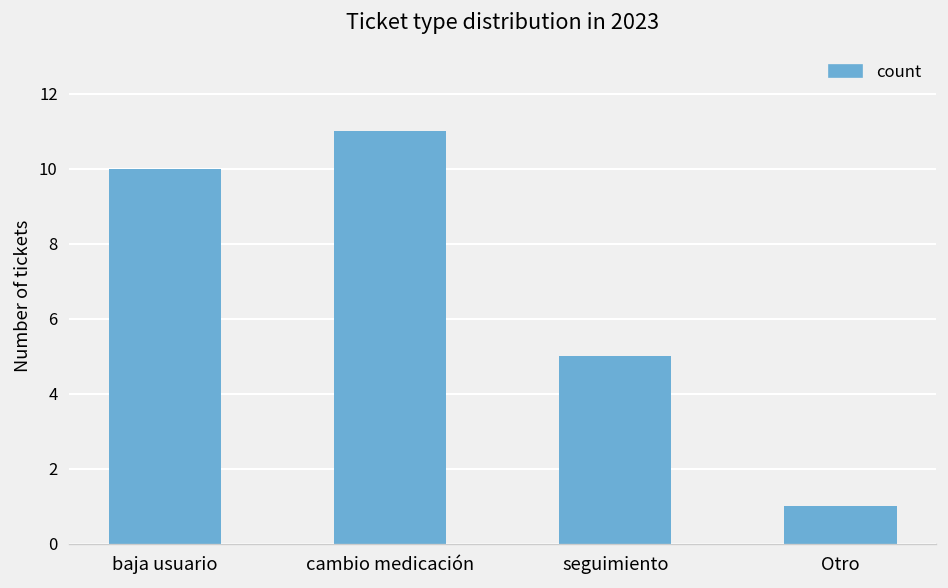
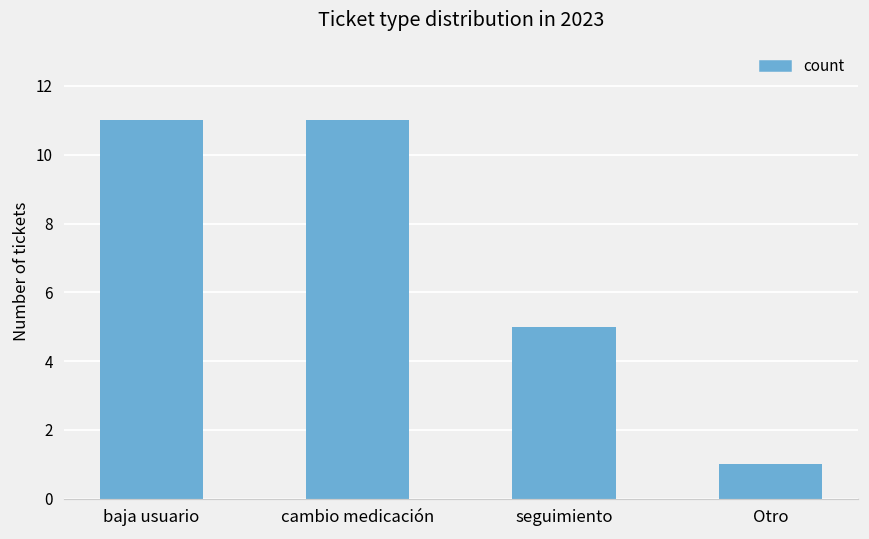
baja usuario: 10 -> 11
